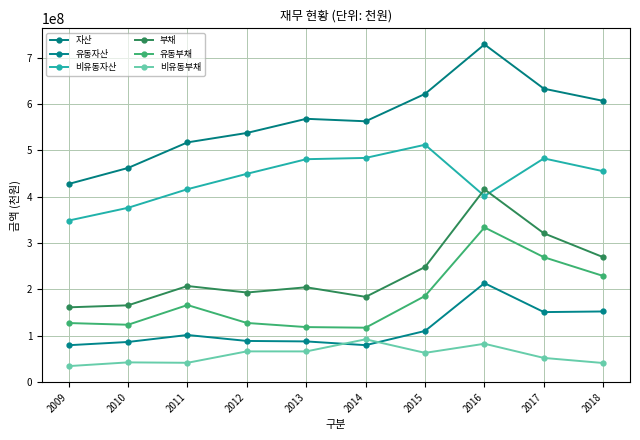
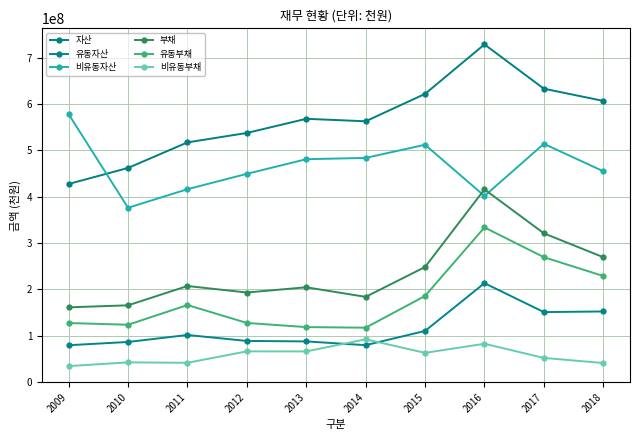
비유동자산, 2009: 350000000 -> 580000000
비유동자산, 2017: 480000000 -> 510000000
